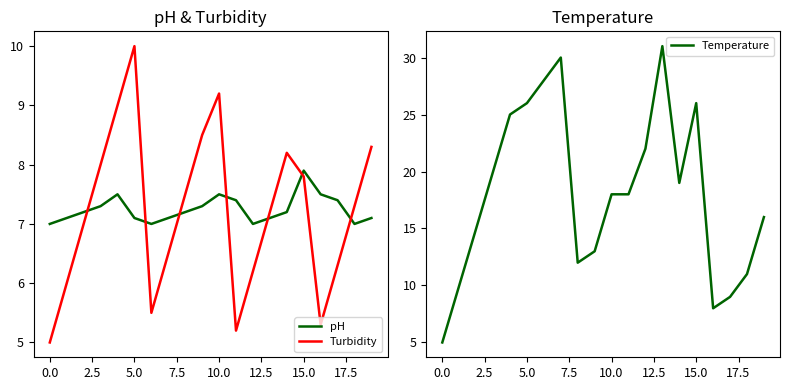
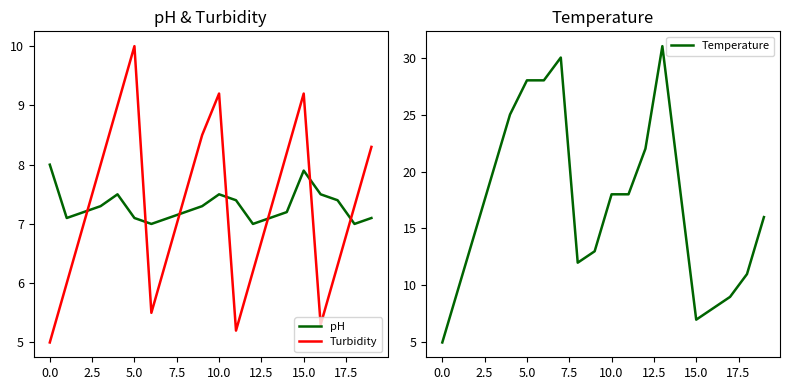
pH & Turbidity, pH, 0.0: 7 -> 8
pH & Turbidity, Turbidity, 15.0: 7.8 -> 9.2
Temperature, 5.0: 26 -> 28
Temperature, 15.0: 26 -> 7
